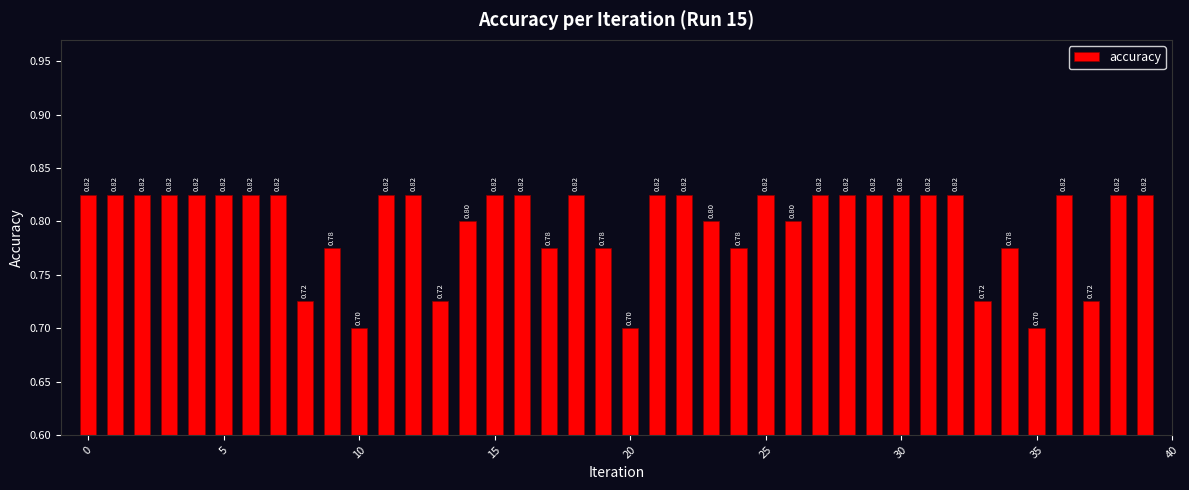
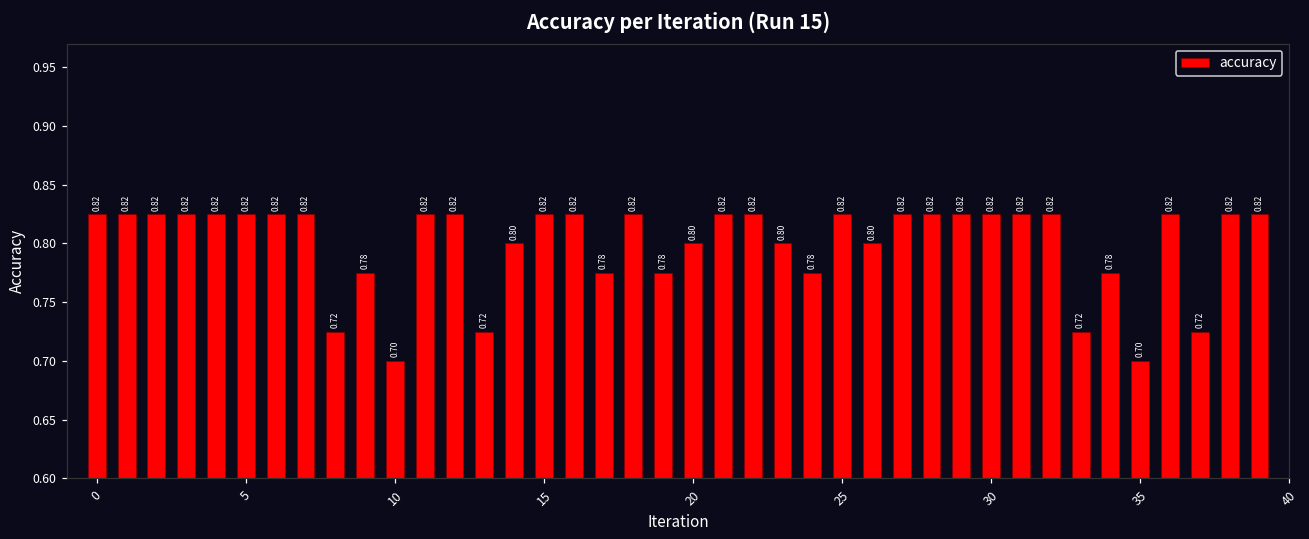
20: 0.70 -> 0.80
